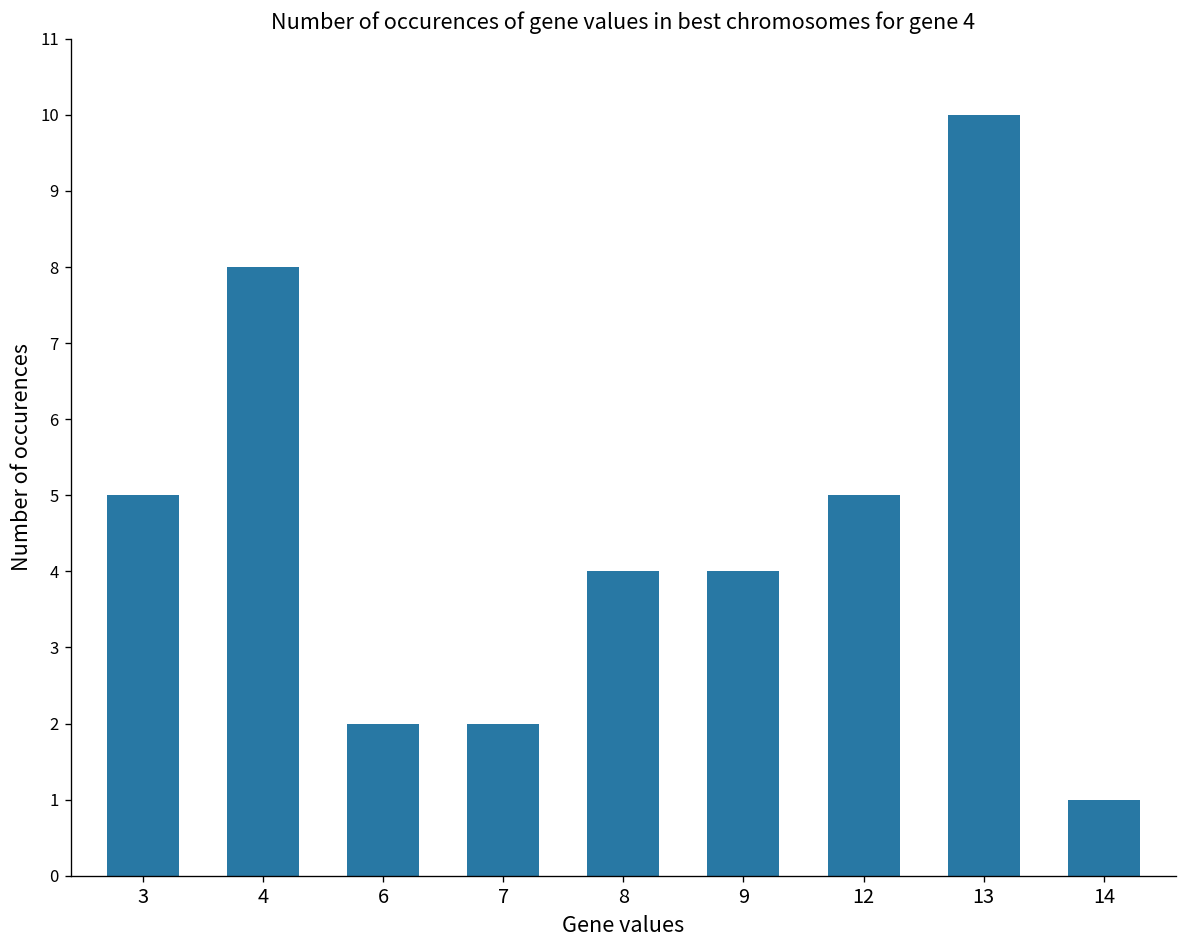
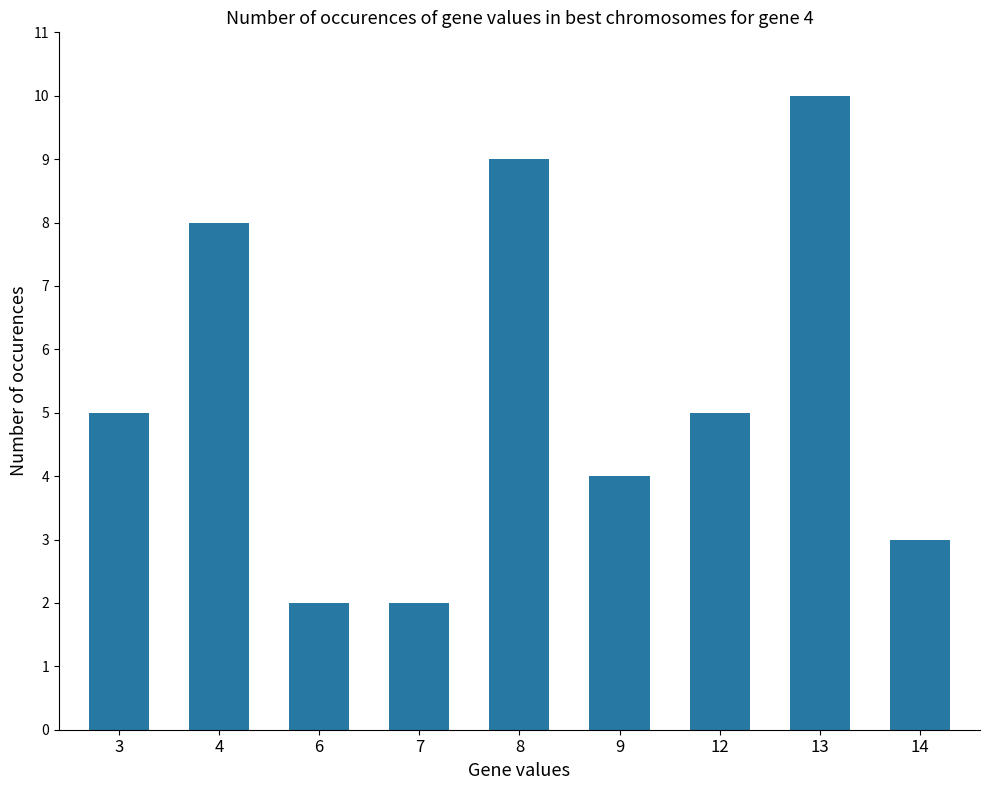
8: 4 -> 9
14: 1 -> 3
